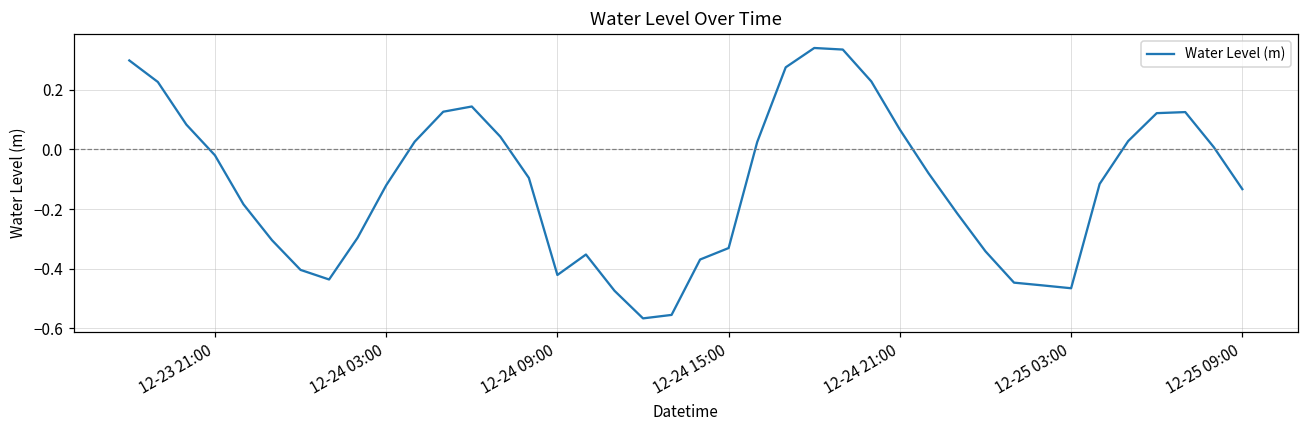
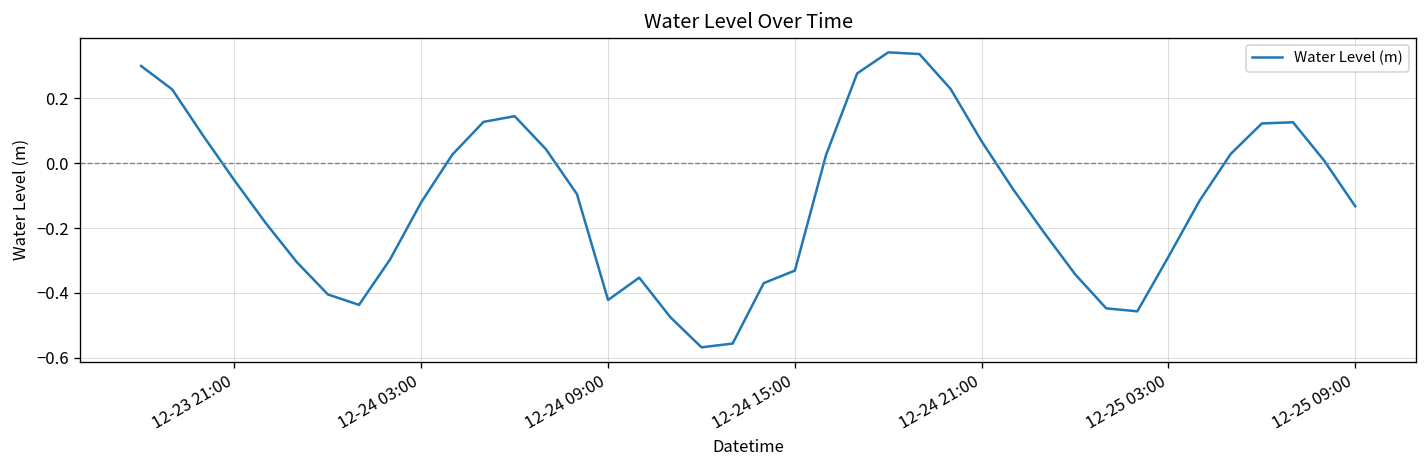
12-23 21:00: -0.02 -> -0.05
12-25 03:00: -0.47 -> -0.29
